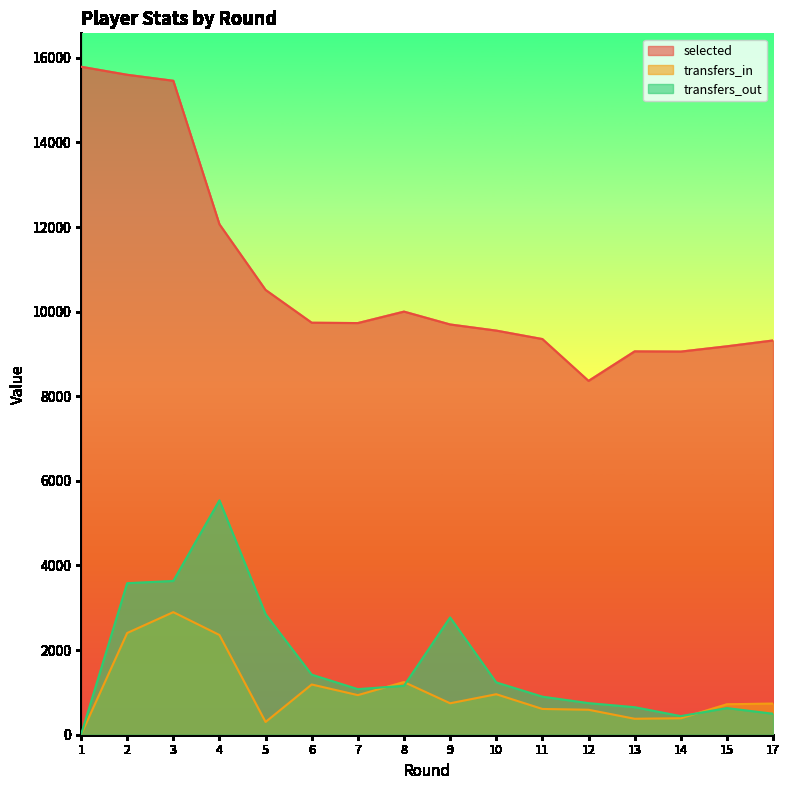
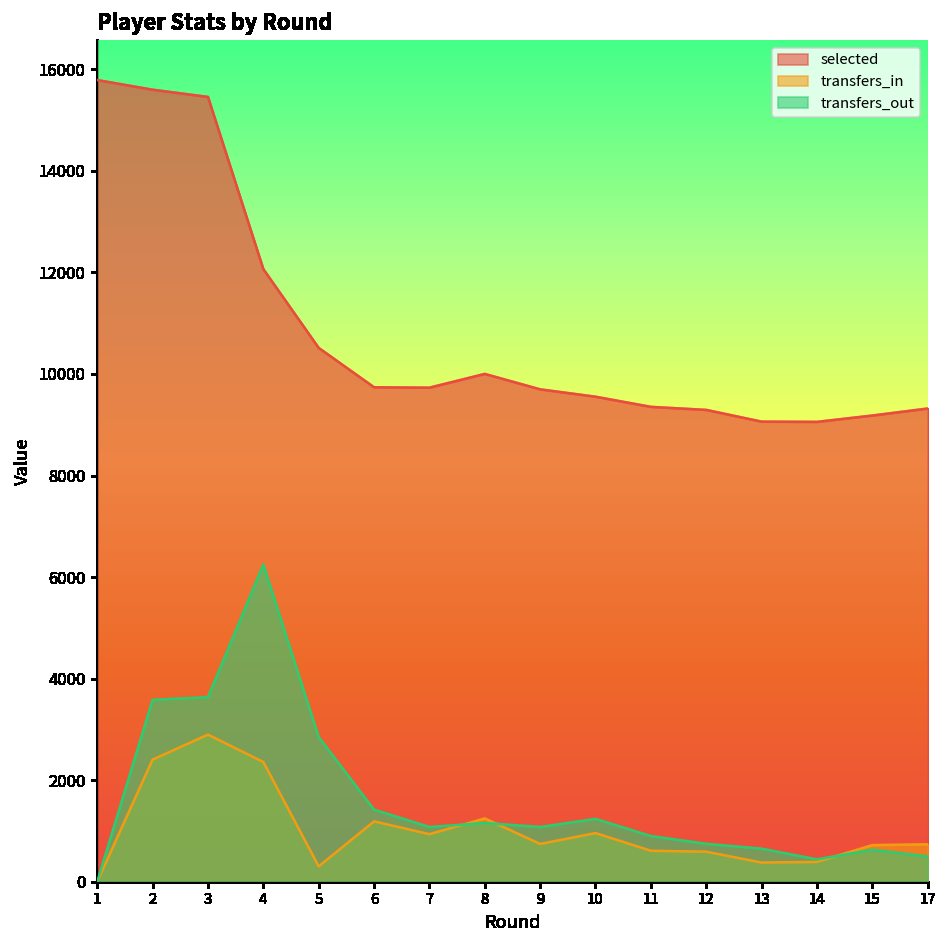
transfers_out, 4: 5500 -> 6200
transfers_out, 9: 2800 -> 1100
selected, 12: 8400 -> 9300
